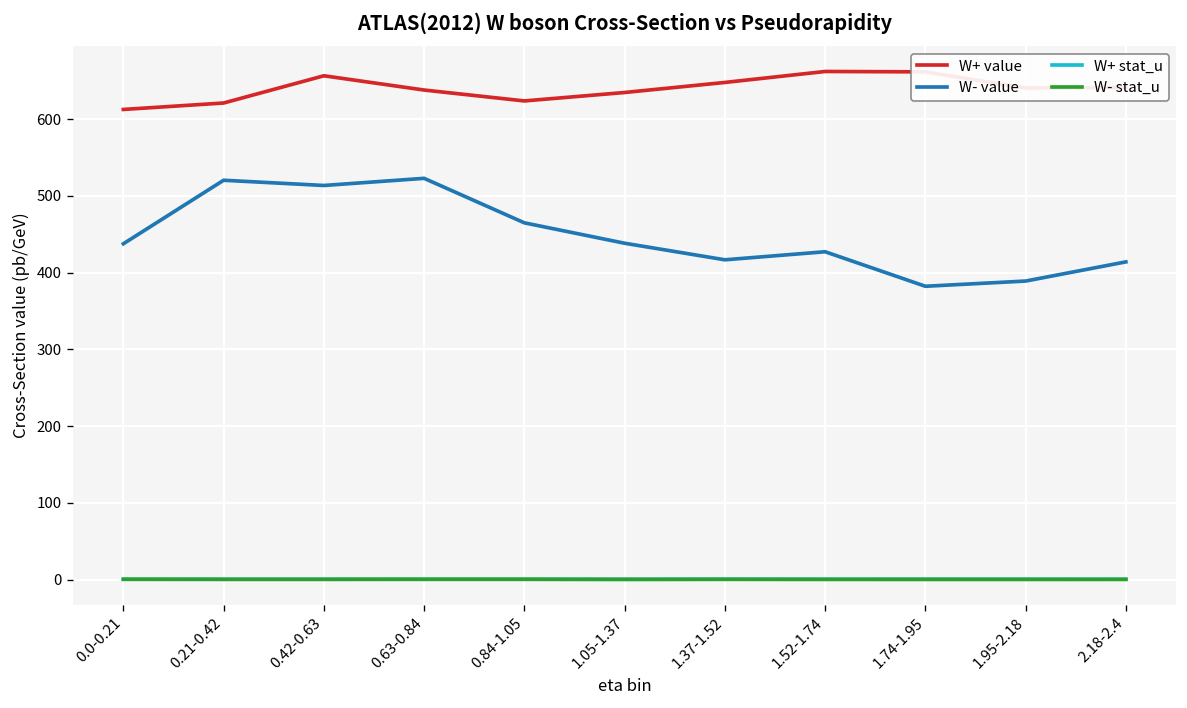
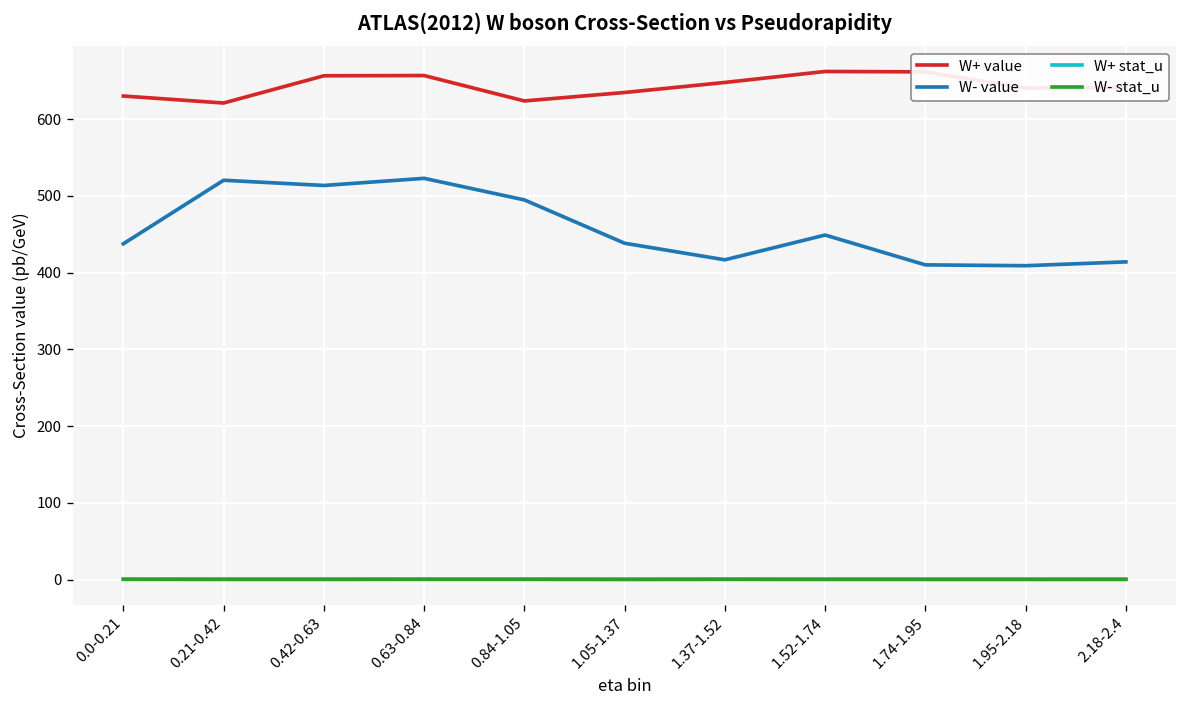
W+ value, 0.0-0.21: 610 -> 630
W+ value, 0.63-0.84: 640 -> 660
W- value, 0.84-1.05: 470 -> 490
W- value, 1.52-1.74: 430 -> 450
W- value, 1.74-1.95: 380 -> 410
W- value, 1.95-2.18: 390 -> 410
